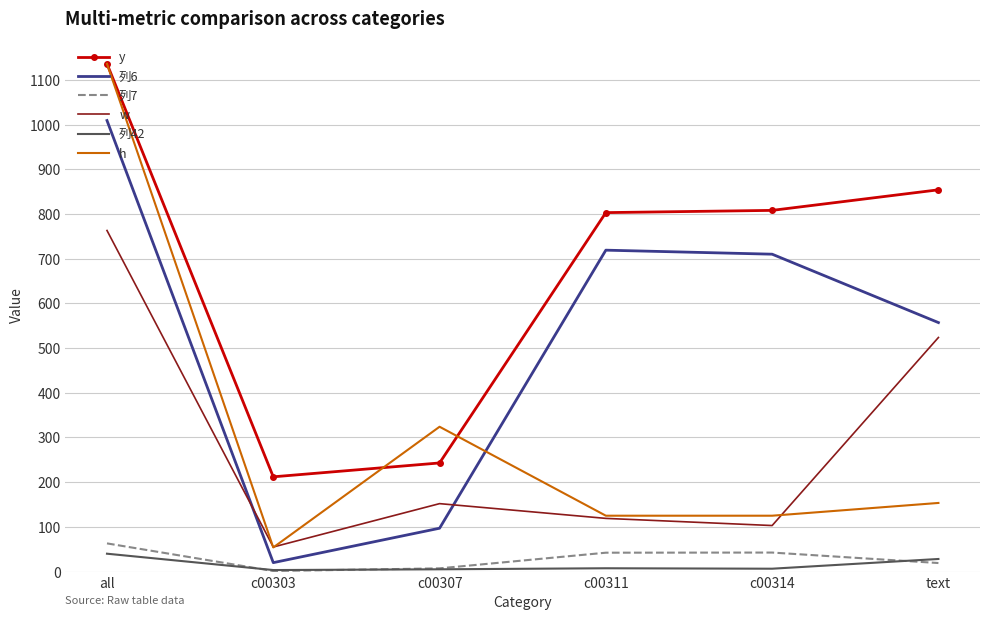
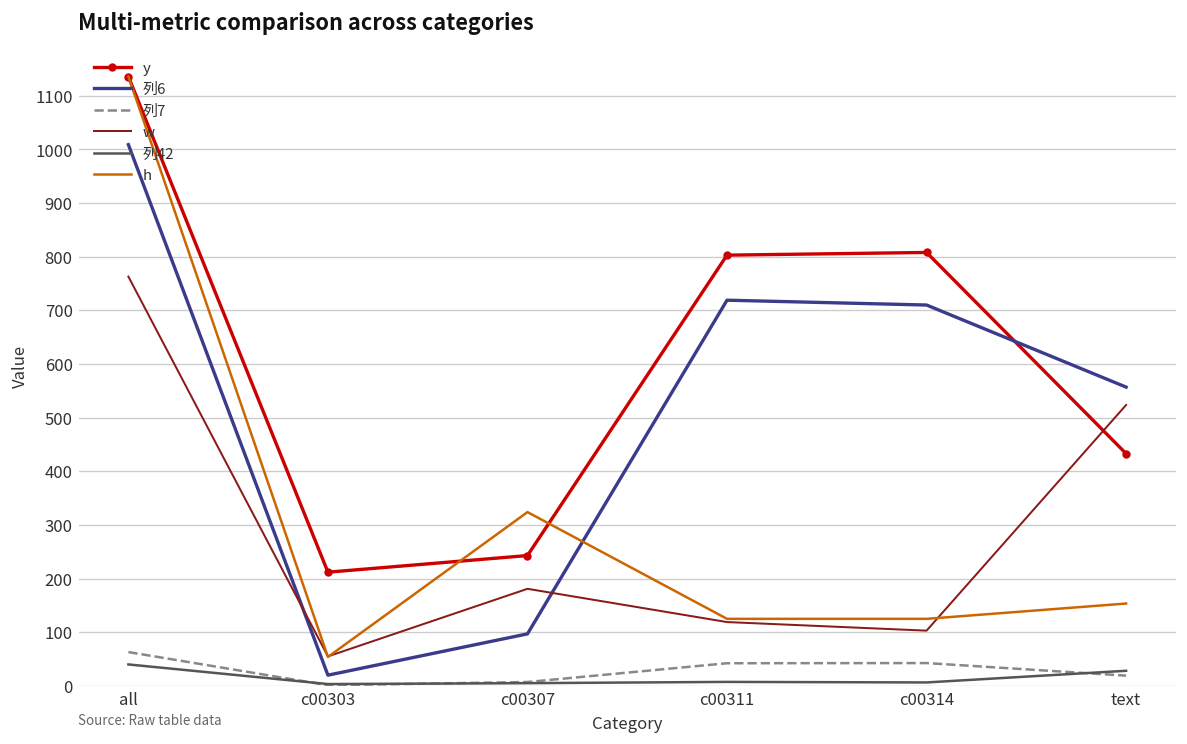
w, c00307: 150 -> 180
y, text: 850 -> 430
